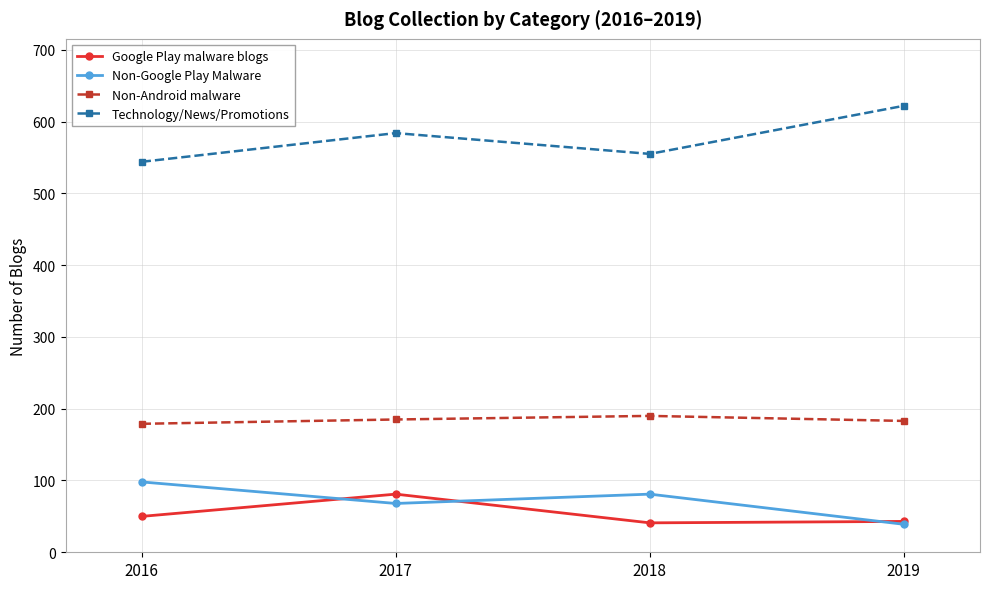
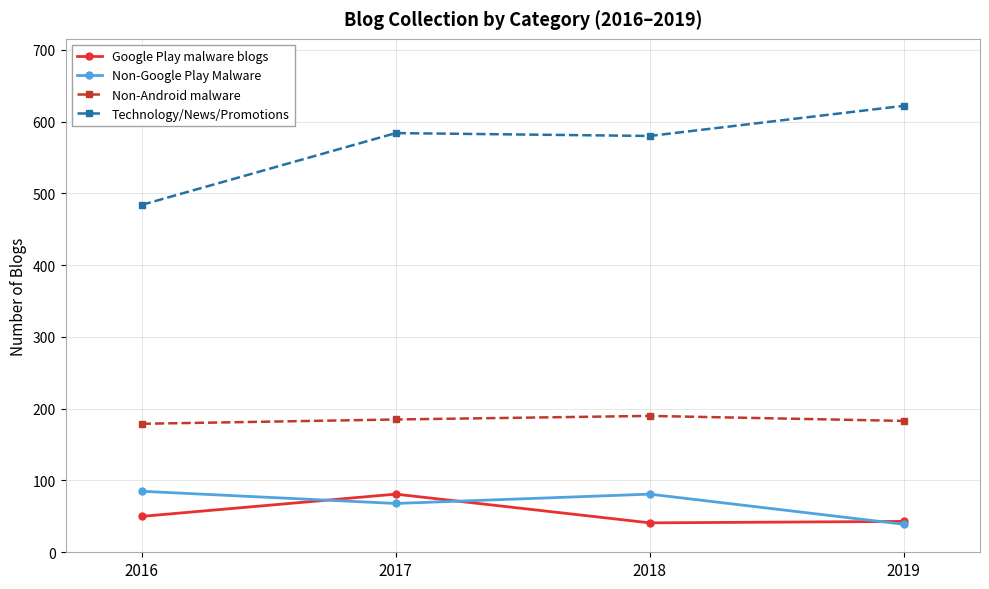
Non-Google Play Malware, 2016: 100 -> 90
Technology/News/Promotions, 2016: 540 -> 480
Technology/News/Promotions, 2018: 560 -> 580
